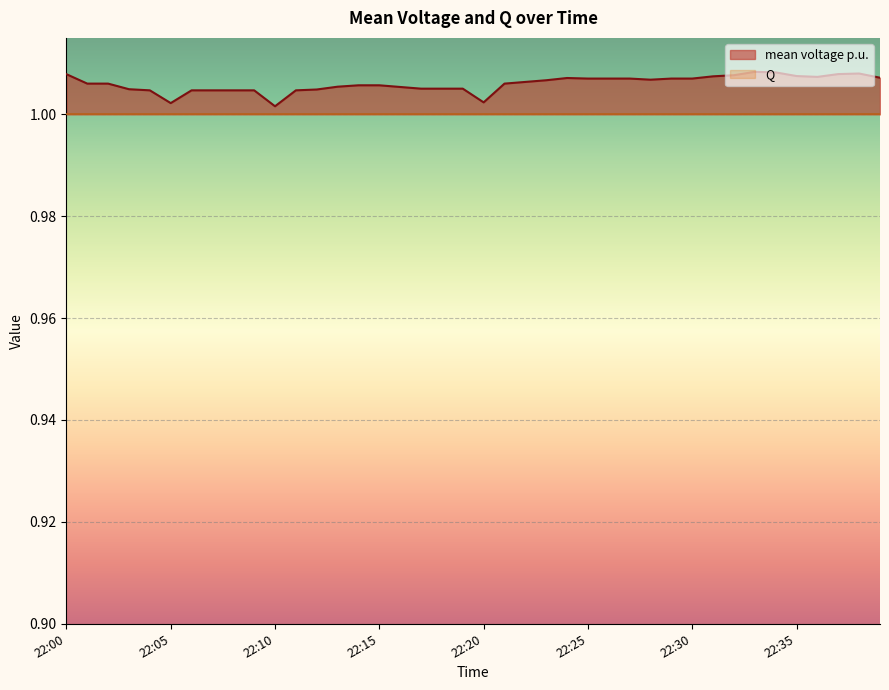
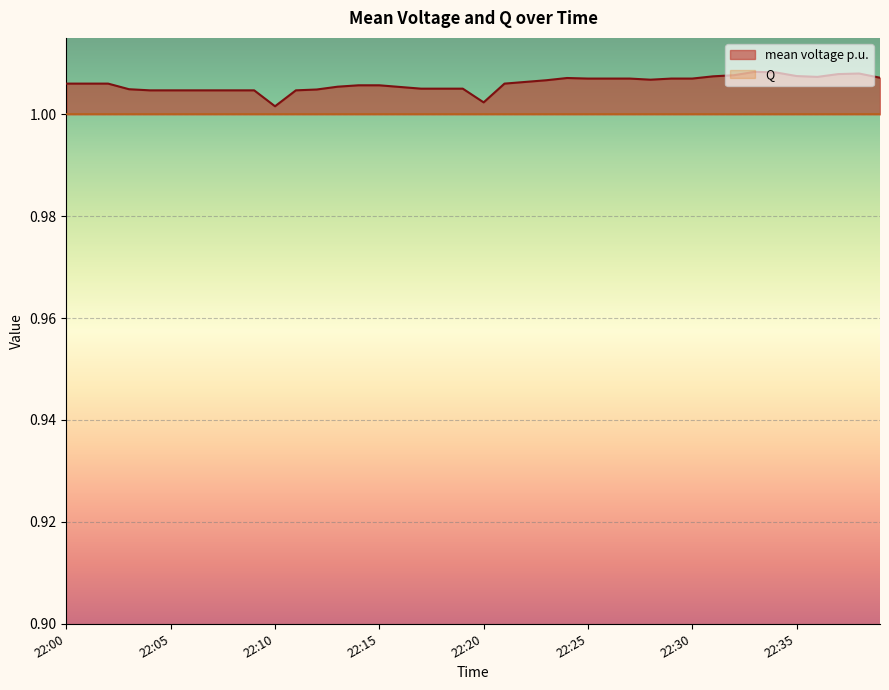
mean voltage p.u., 22:00: 1.008 -> 1.006
mean voltage p.u., 22:05: 1.002 -> 1.005
